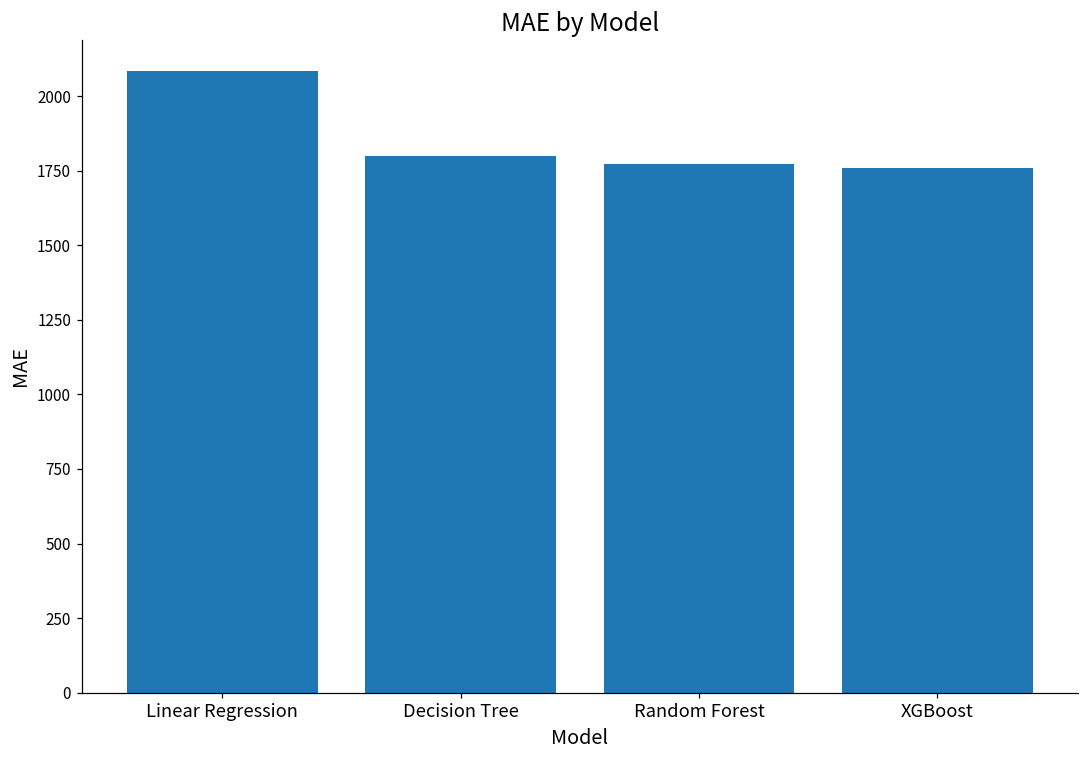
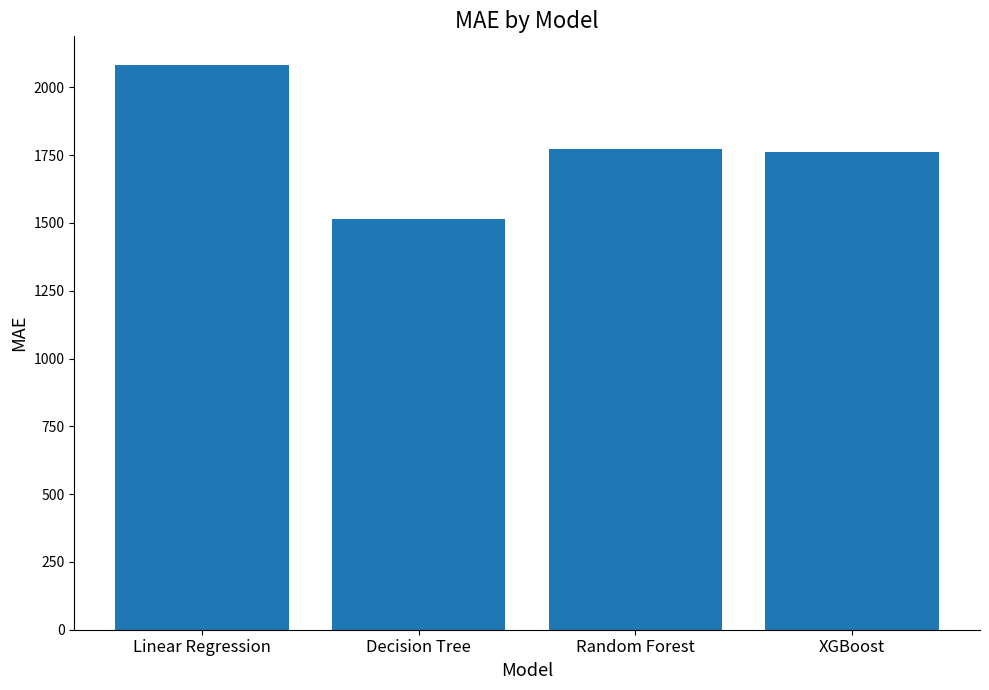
Decision Tree: 1800 -> 1510
